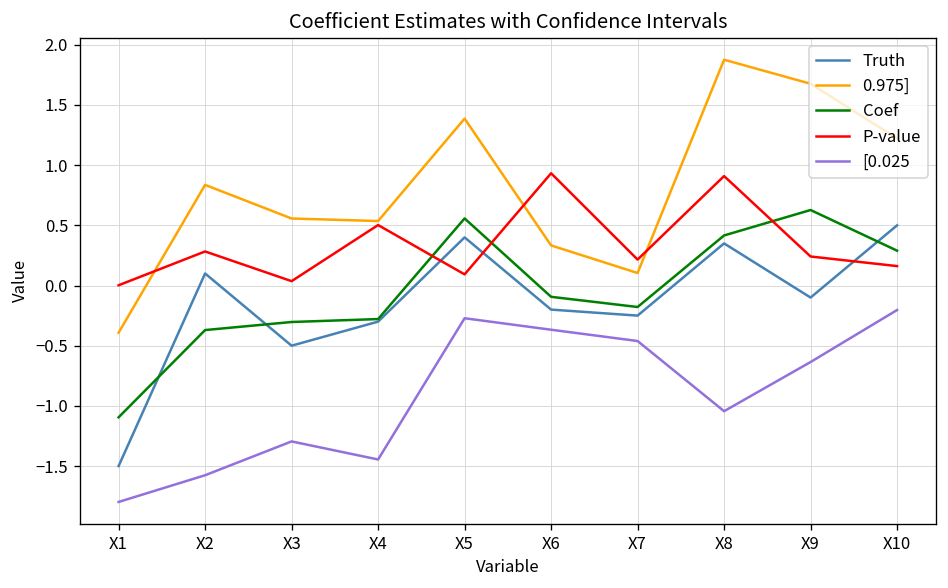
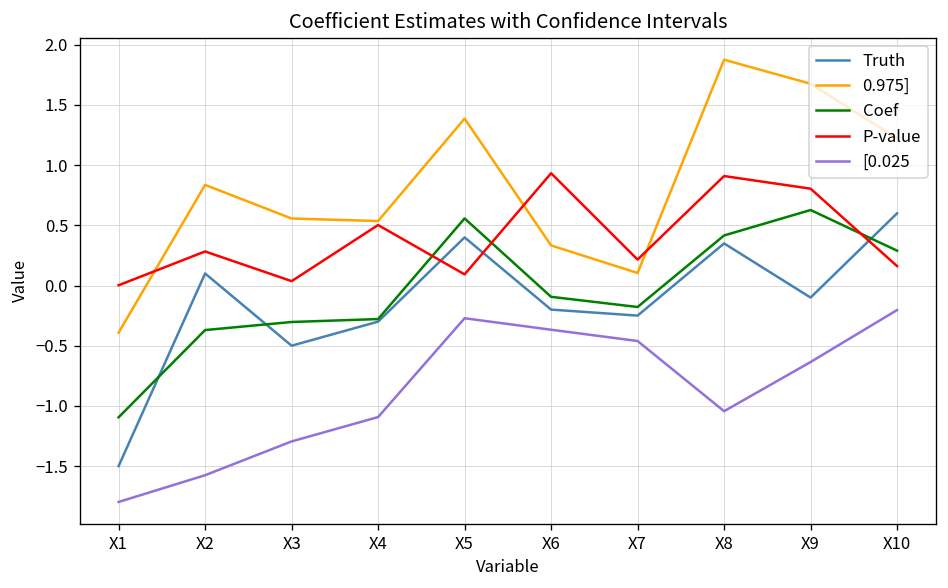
[0.025, X4: -1.45 -> -1.09
P-value, X9: 0.24 -> 0.80
Truth, X10: 0.5 -> 0.6
